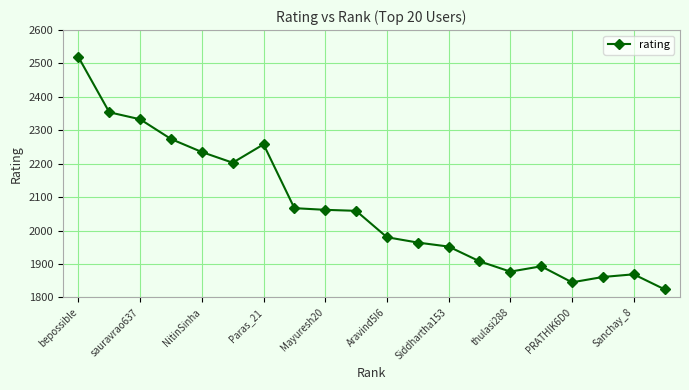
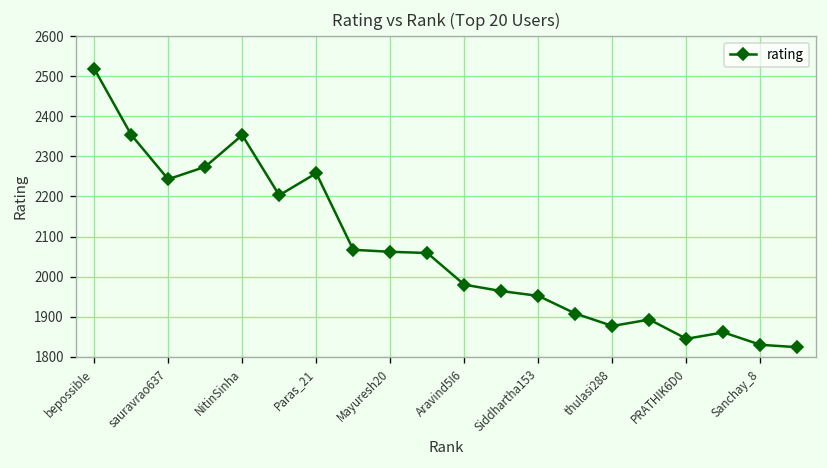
sauravrao637: 2330 -> 2240
NitinSinha: 2240 -> 2350
Sanchay_8: 1870 -> 1830
